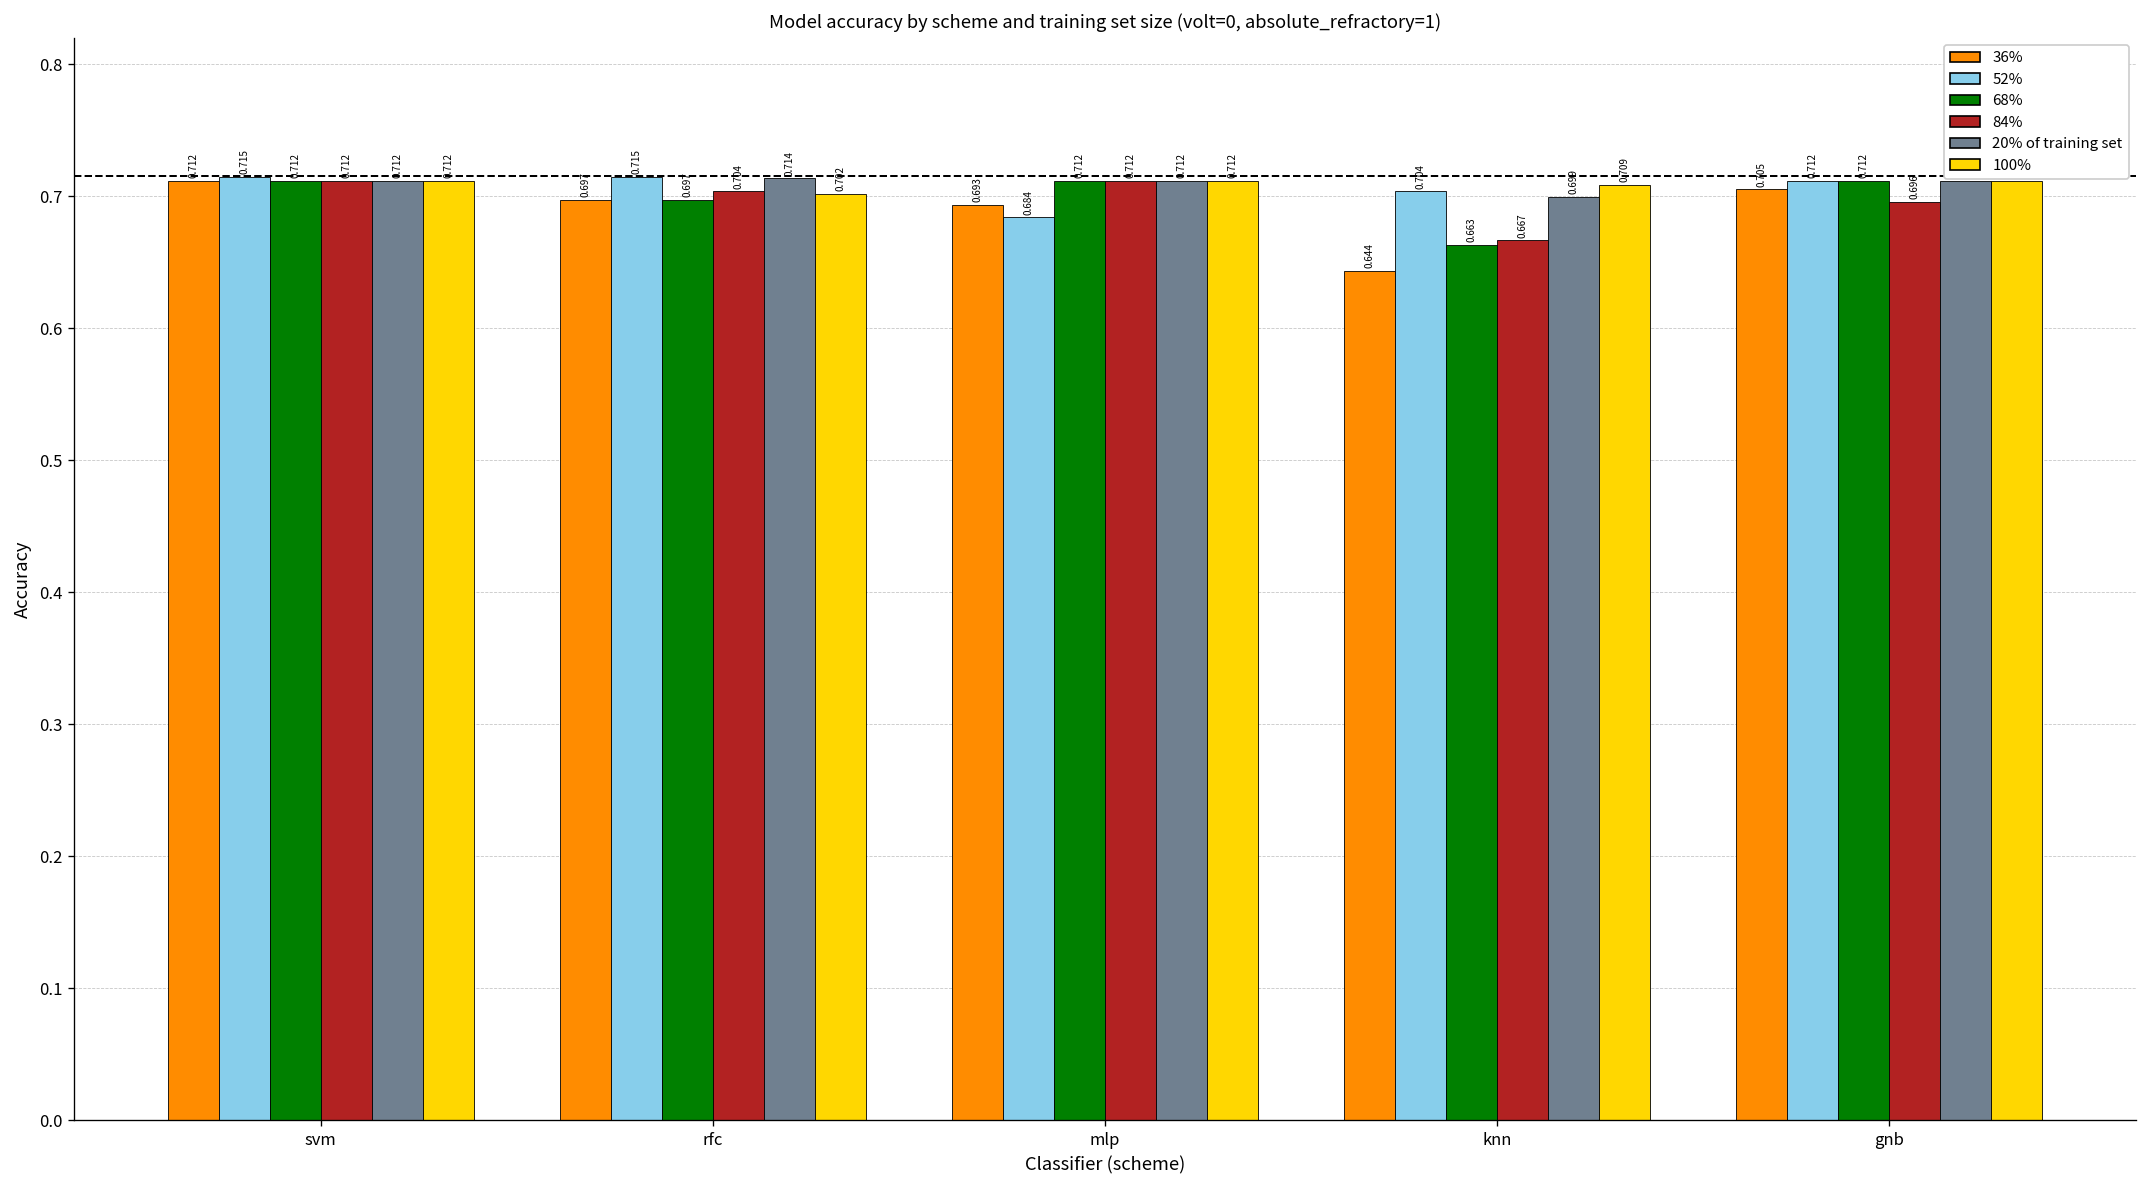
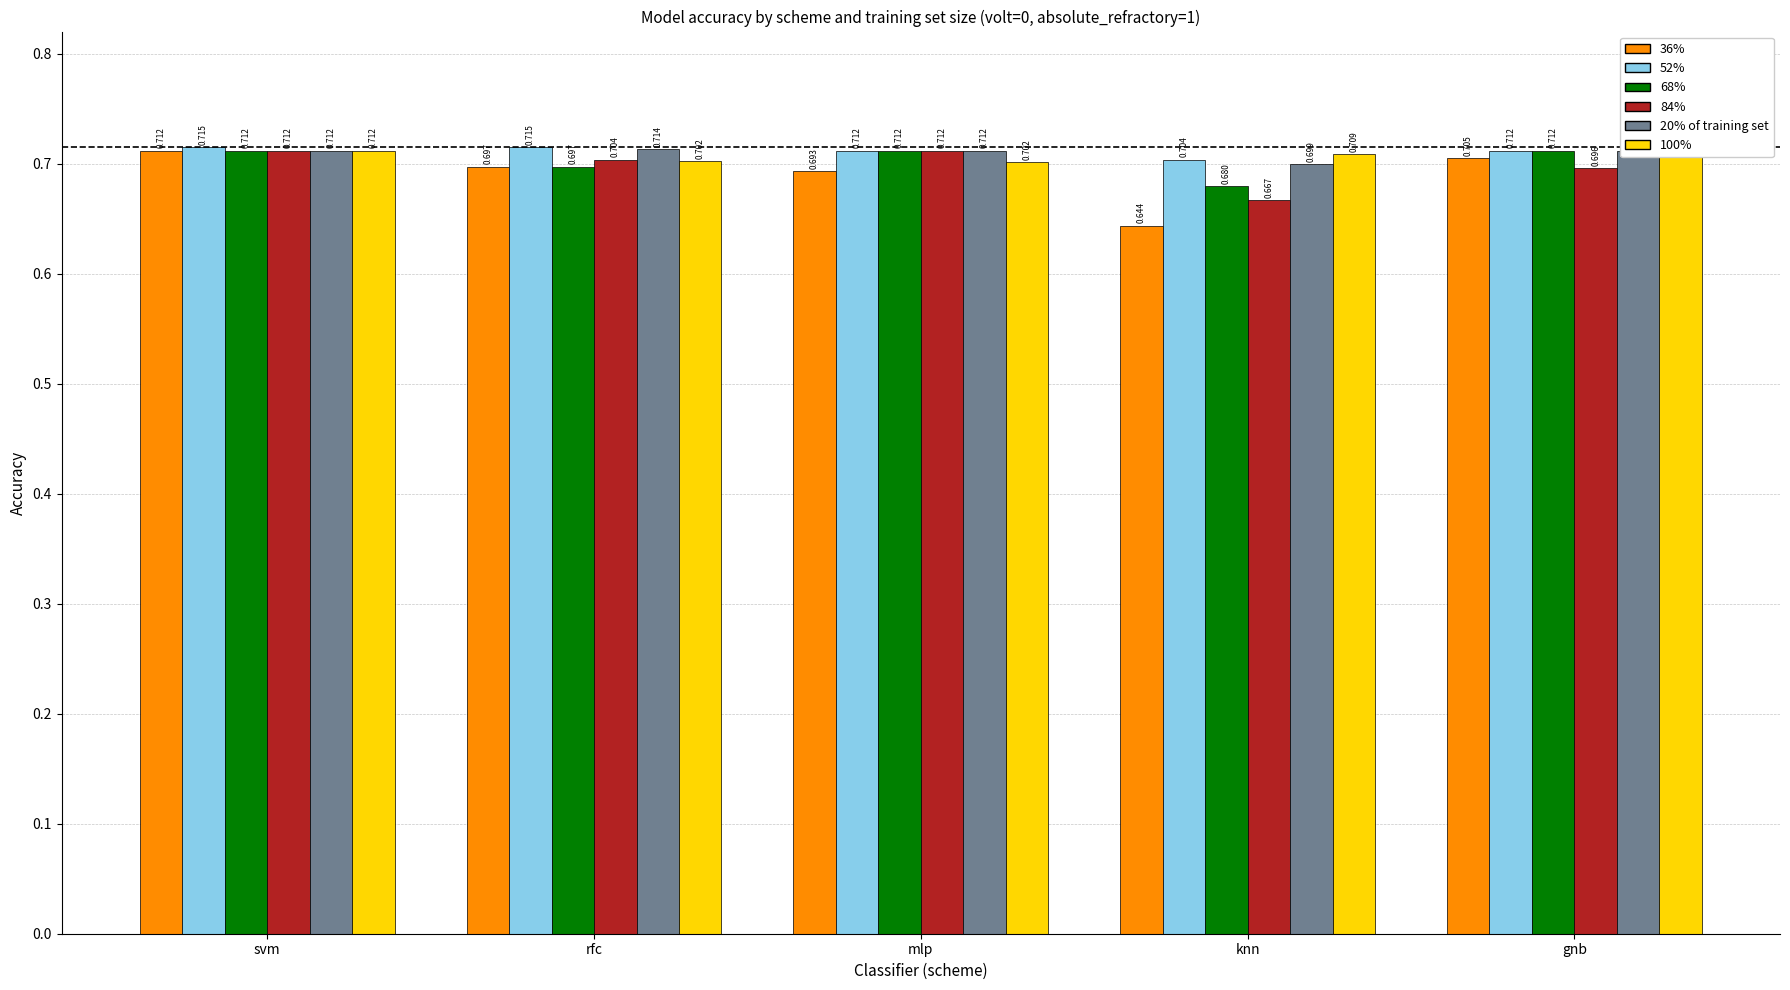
52%, mlp: 0.684 -> 0.712
100%, mlp: 0.712 -> 0.702
68%, knn: 0.663 -> 0.680
